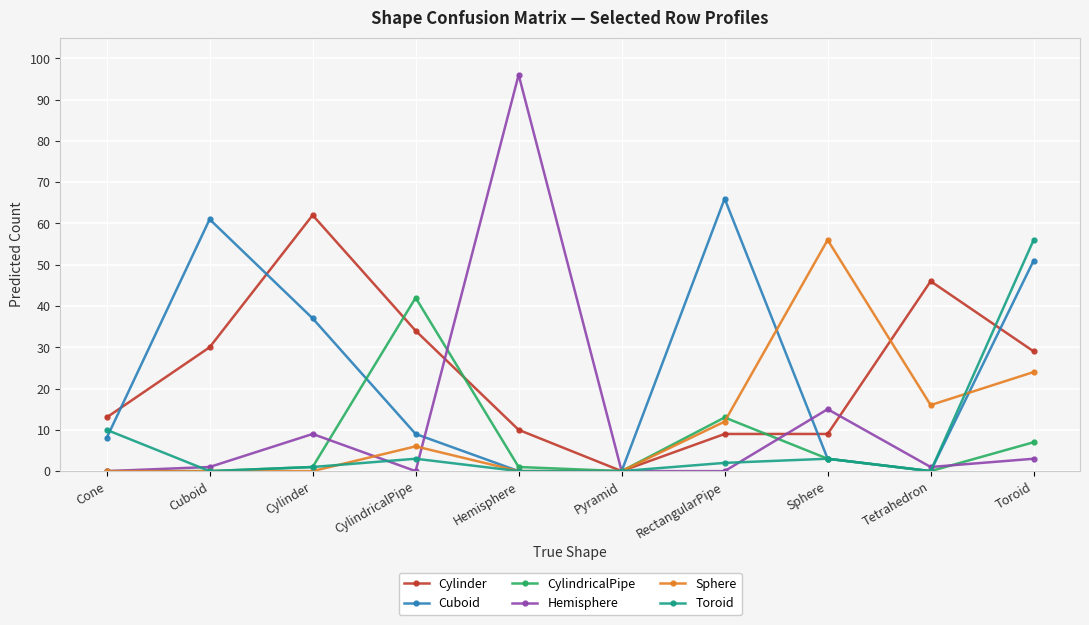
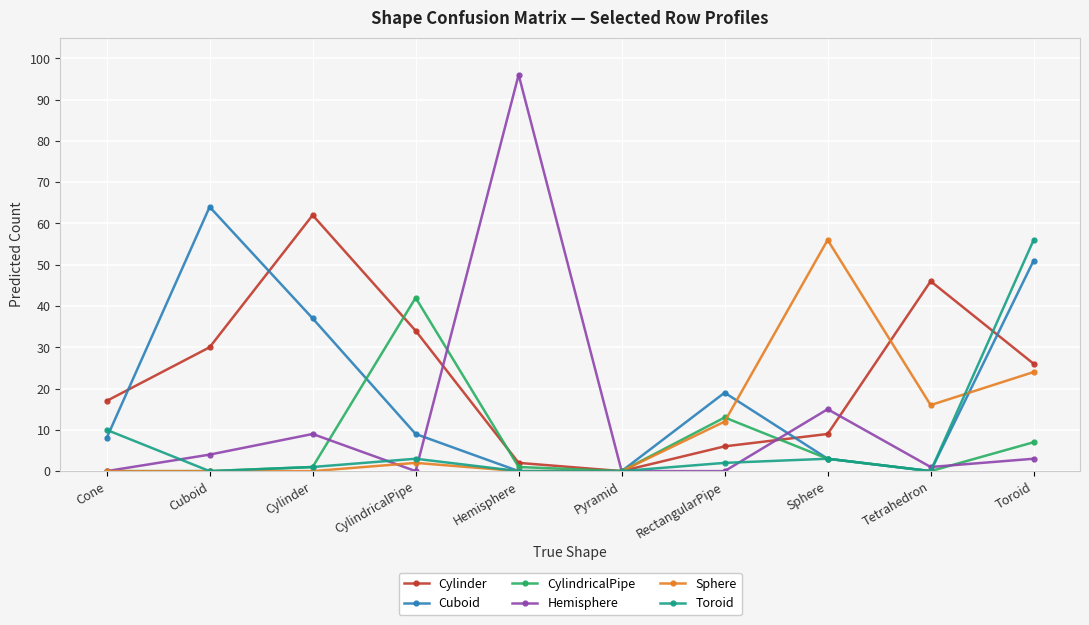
Cylinder, Cone: 13 -> 17
Cuboid, Cuboid: 61 -> 64
Hemisphere, Cuboid: 1 -> 4
Sphere, CylindricalPipe: 6 -> 2
Cylinder, Hemisphere: 10 -> 2
Cylinder, RectangularPipe: 9 -> 6
Cuboid, RectangularPipe: 66 -> 19
Cylinder, Toroid: 29 -> 26
